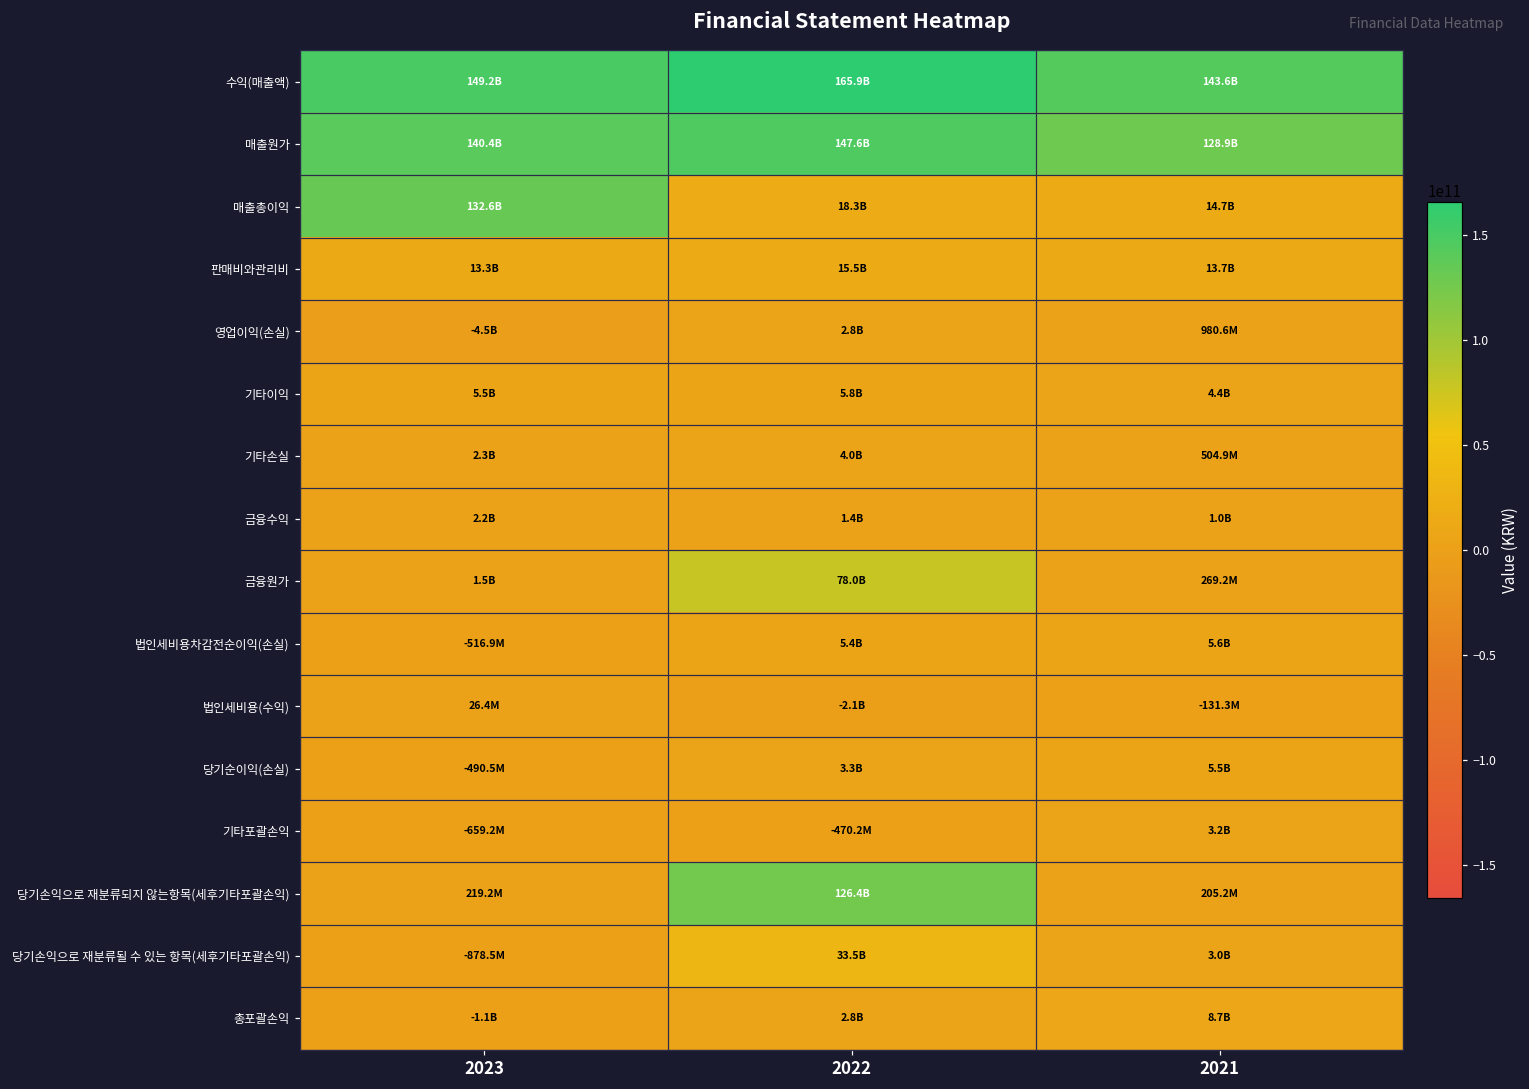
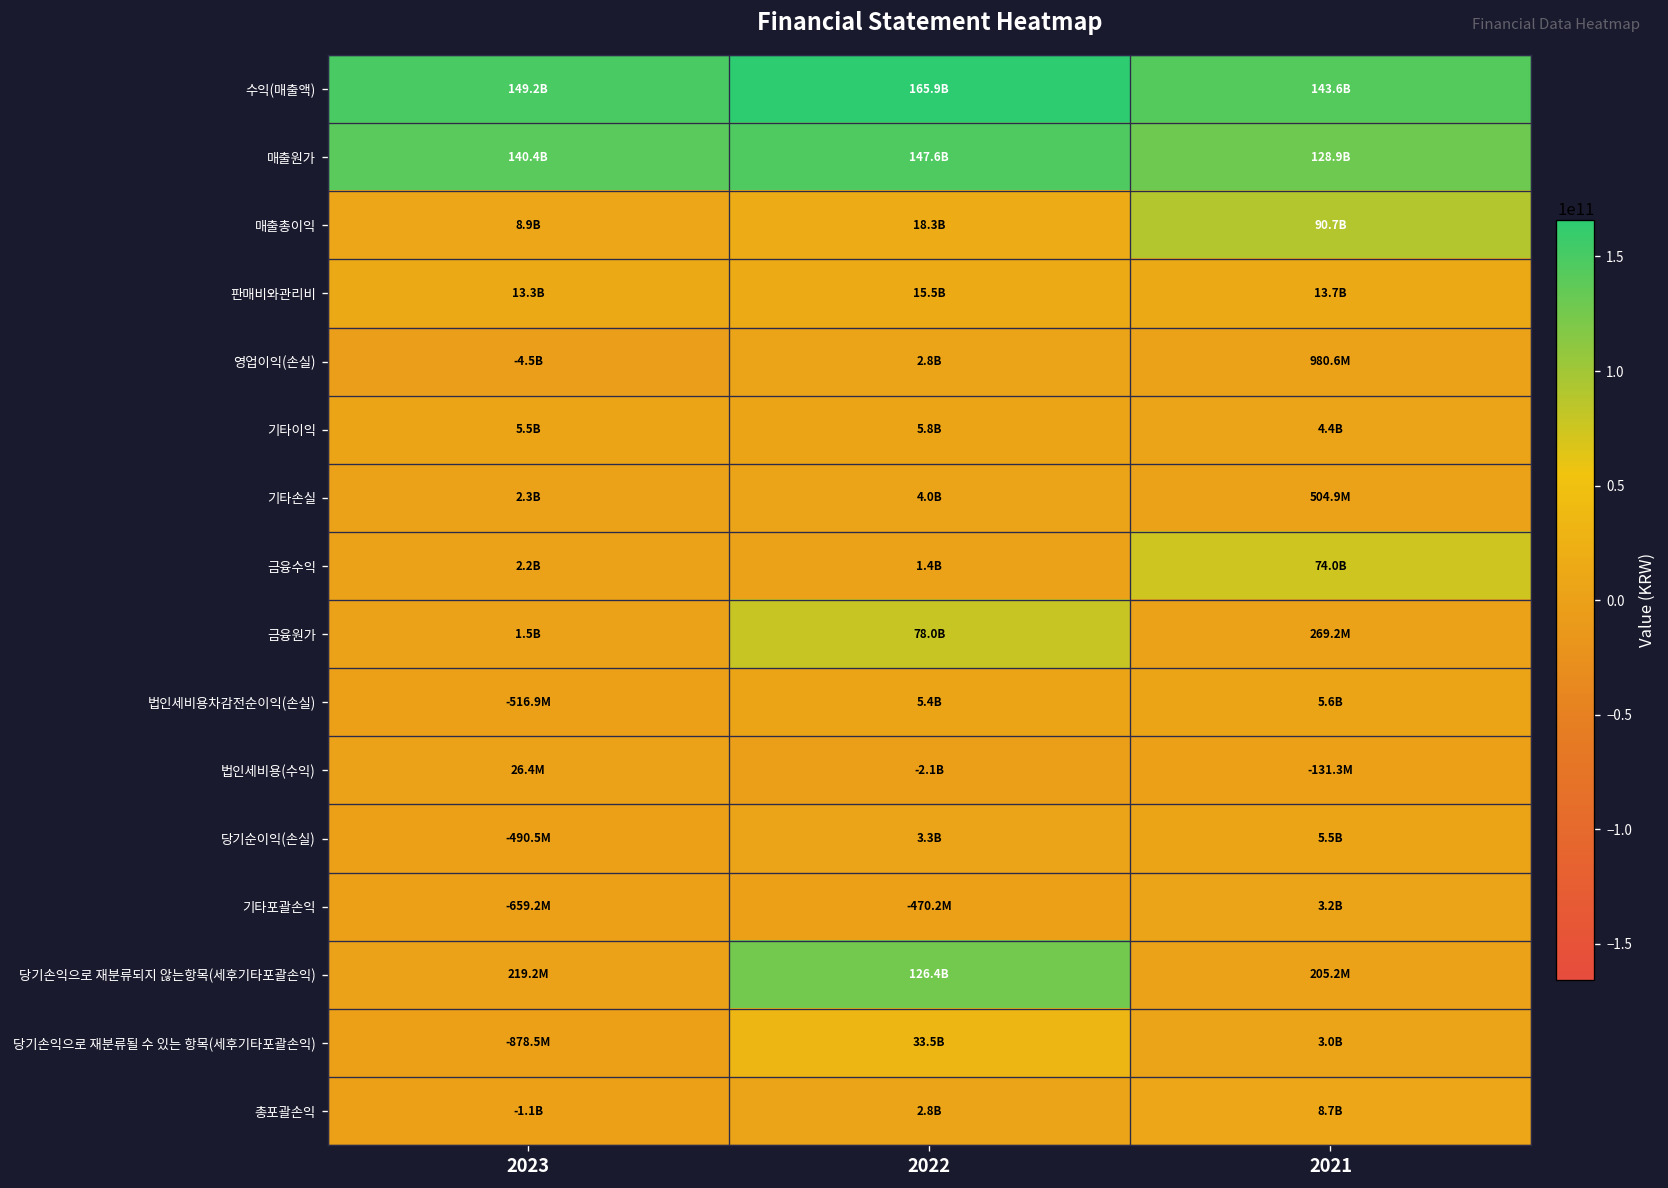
매출총이익, 2023: 132.6B -> 8.9B
매출총이익, 2021: 14.7B -> 90.7B
금융수익, 2021: 1.0B -> 74.0B
